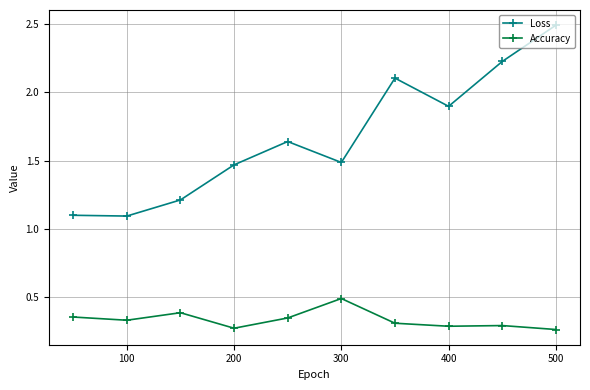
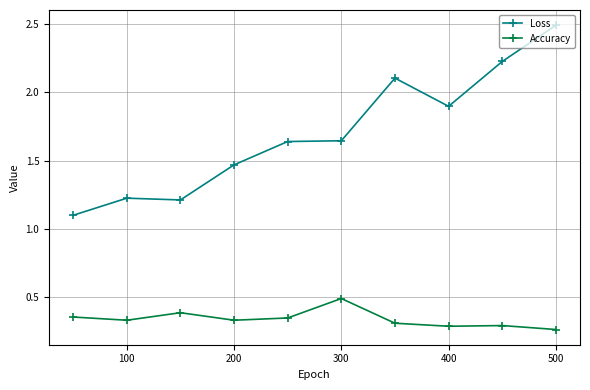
Loss, 100: 1.09 -> 1.22
Accuracy, 200: 0.27 -> 0.33
Loss, 300: 1.49 -> 1.65
